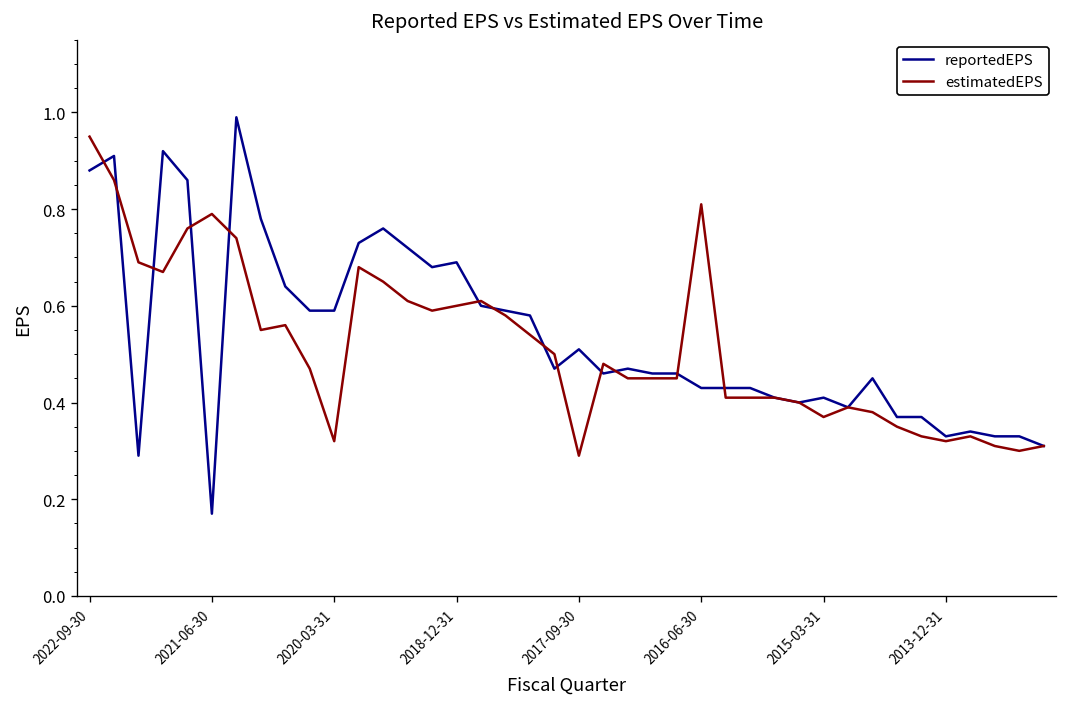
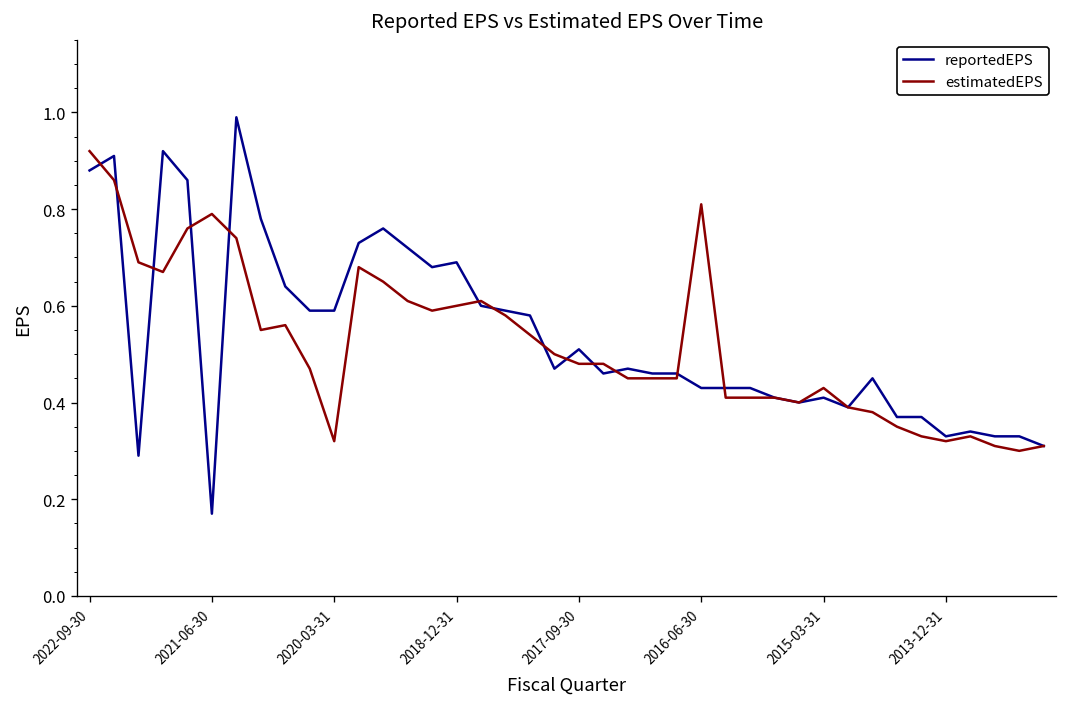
estimatedEPS, 2022-09-30: 0.95 -> 0.92
estimatedEPS, 2017-09-30: 0.29 -> 0.48
estimatedEPS, 2015-03-31: 0.37 -> 0.43
